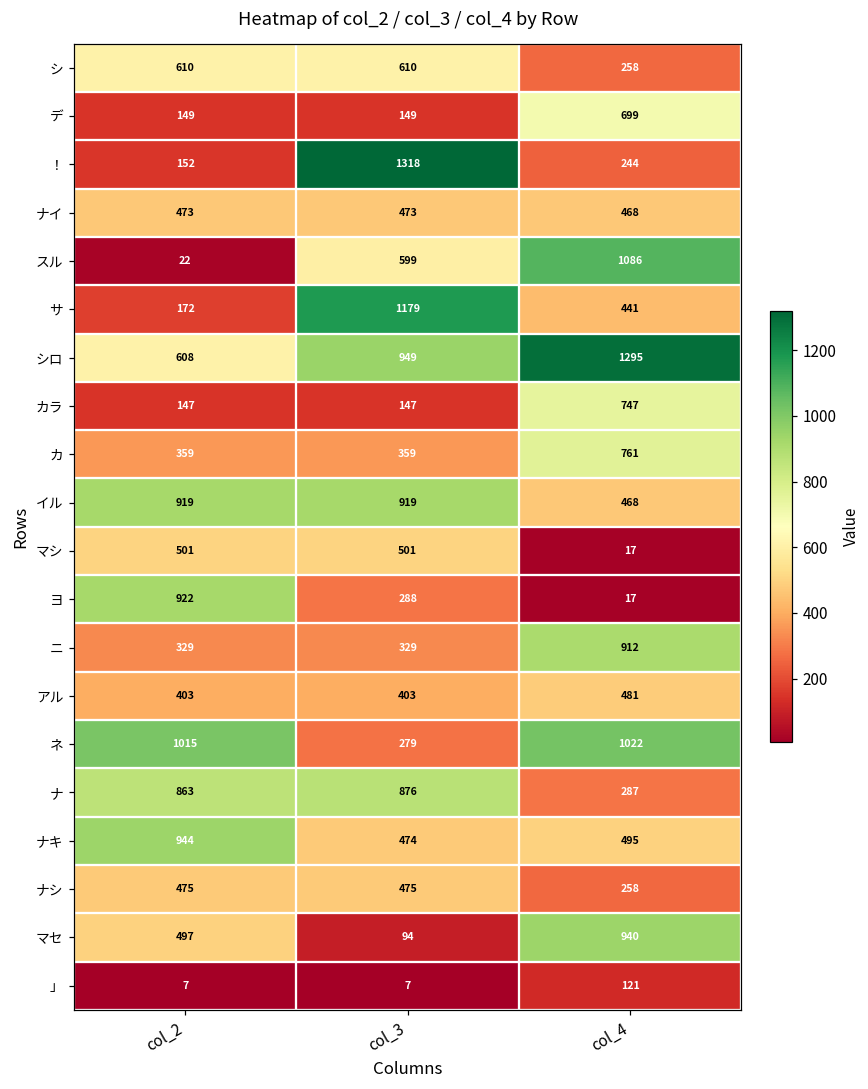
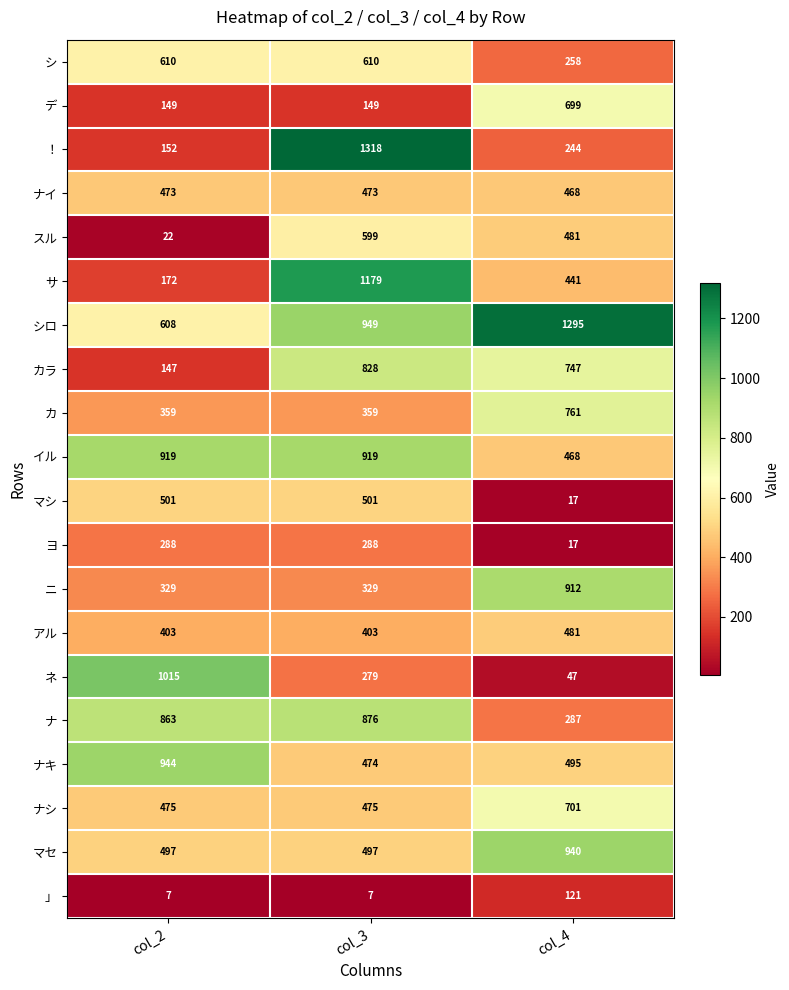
スル, col_4: 1086 -> 481
カラ, col_3: 147 -> 828
ヨ, col_2: 922 -> 288
ネ, col_4: 1022 -> 47
ナシ, col_4: 258 -> 701
マセ, col_3: 94 -> 497
